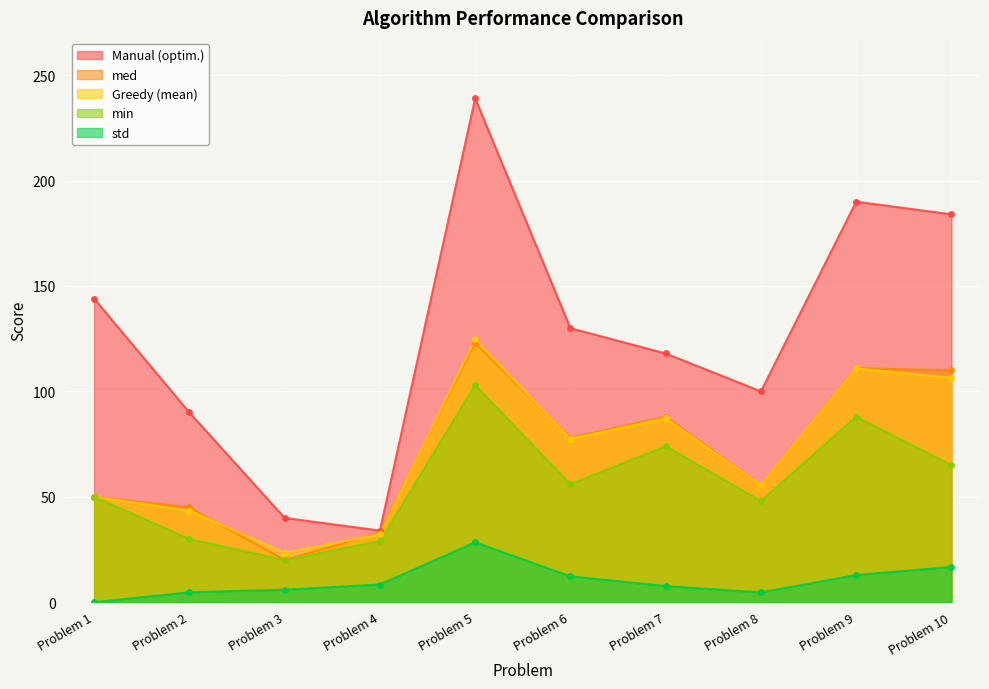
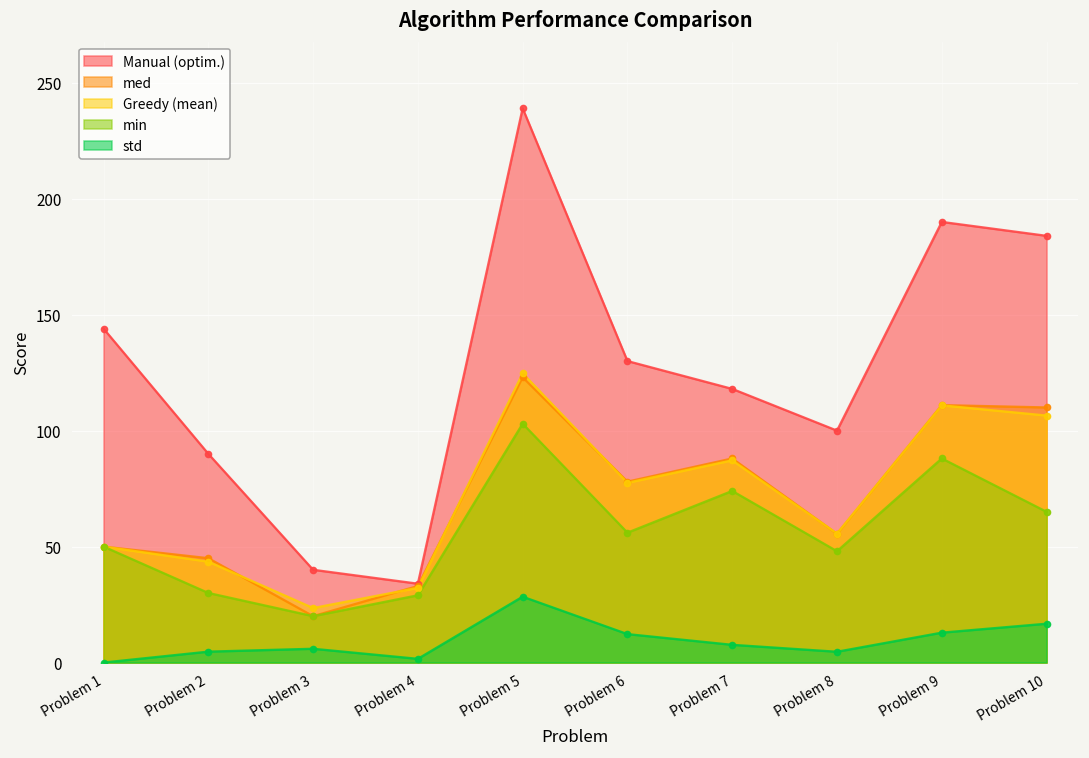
std, Problem 4: 8 -> 2
